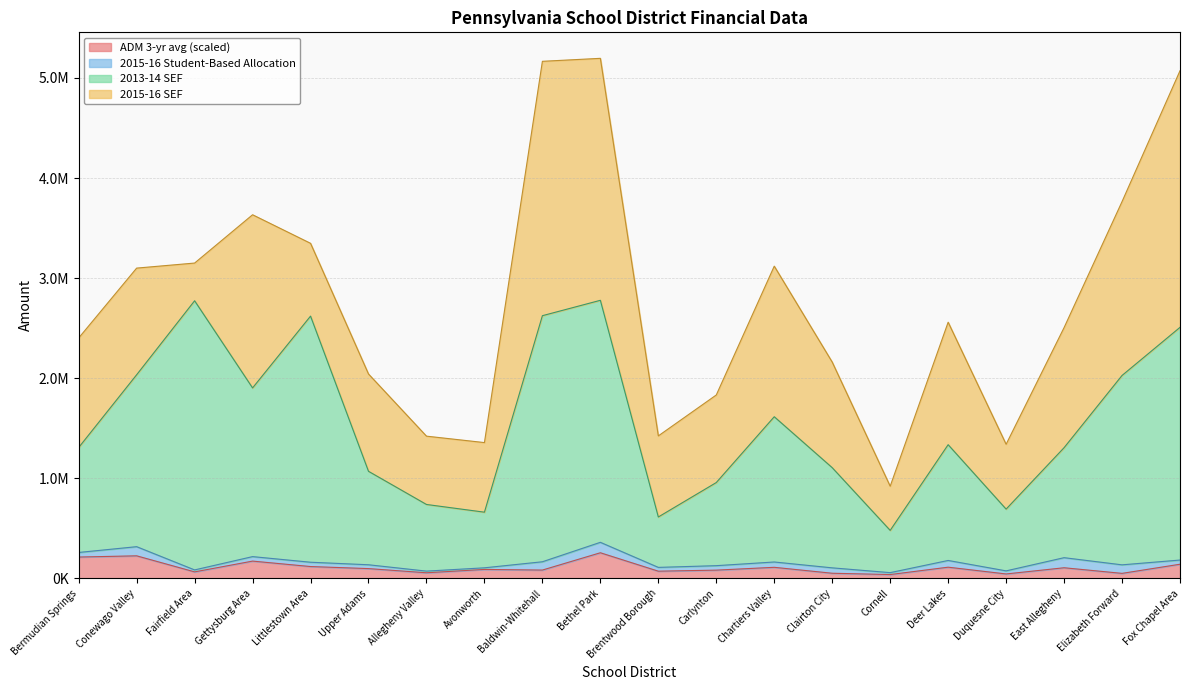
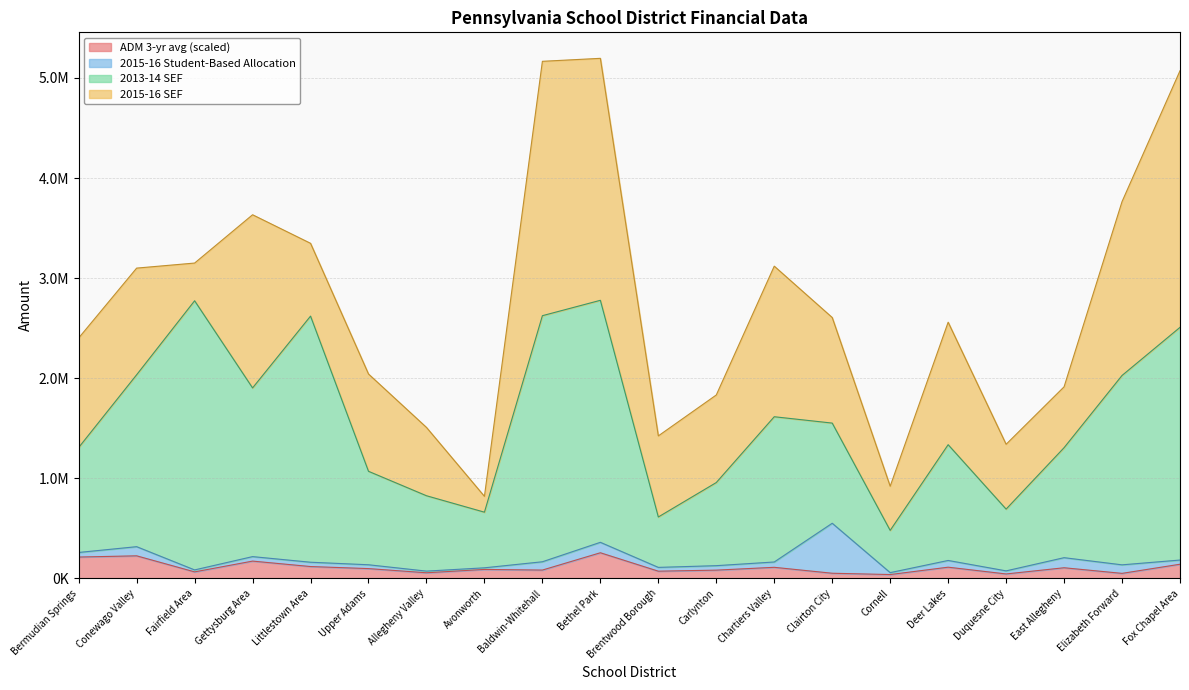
2013-14 SEF, Allegheny Valley: 670000 -> 750000
2015-16 SEF, Avonworth: 700000 -> 160000
2015-16 Student-Based Allocation, Clairton City: 50000 -> 500000
2015-16 SEF, East Allegheny: 1200000 -> 610000
